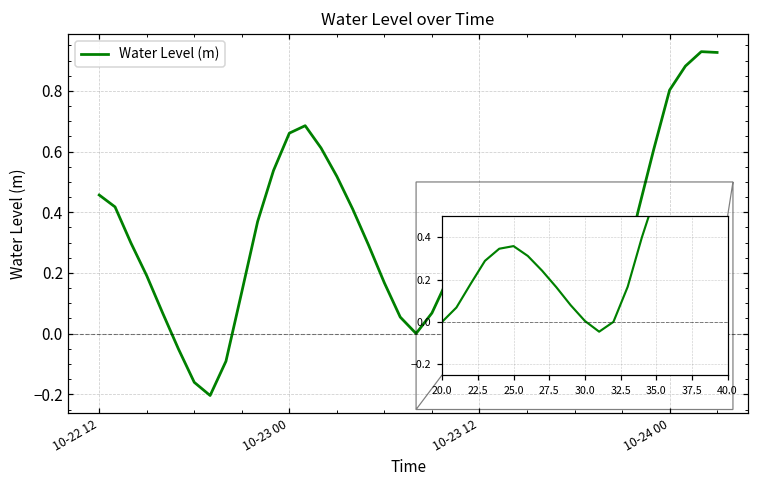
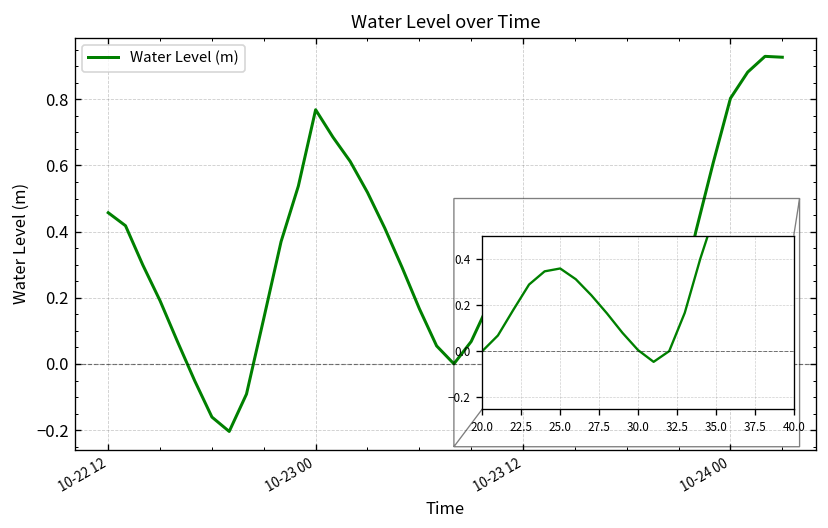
10-23 00: 0.66 -> 0.77
